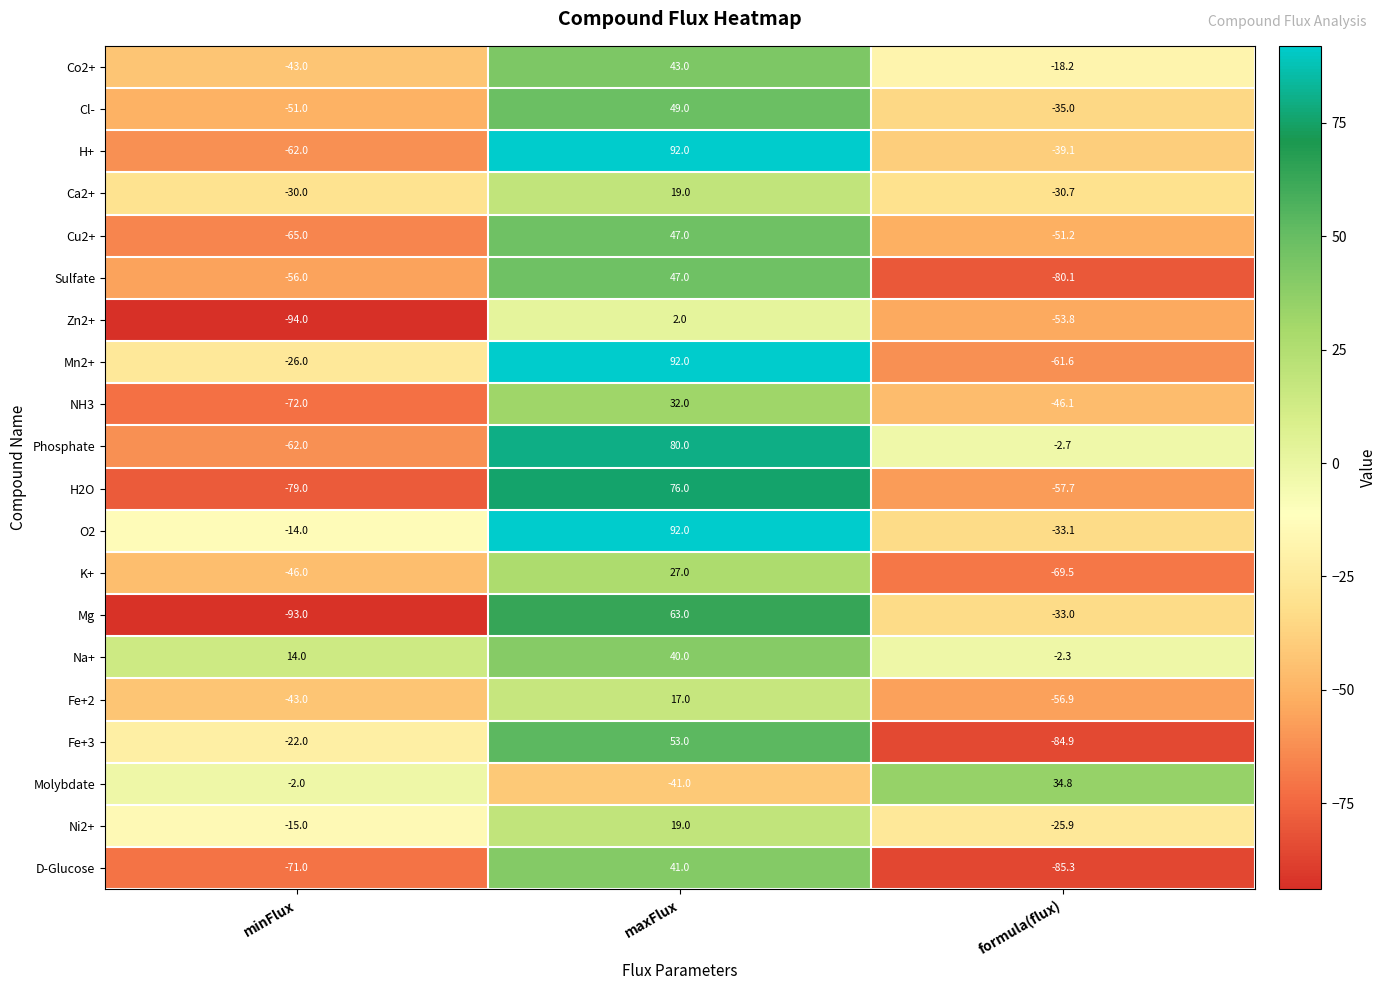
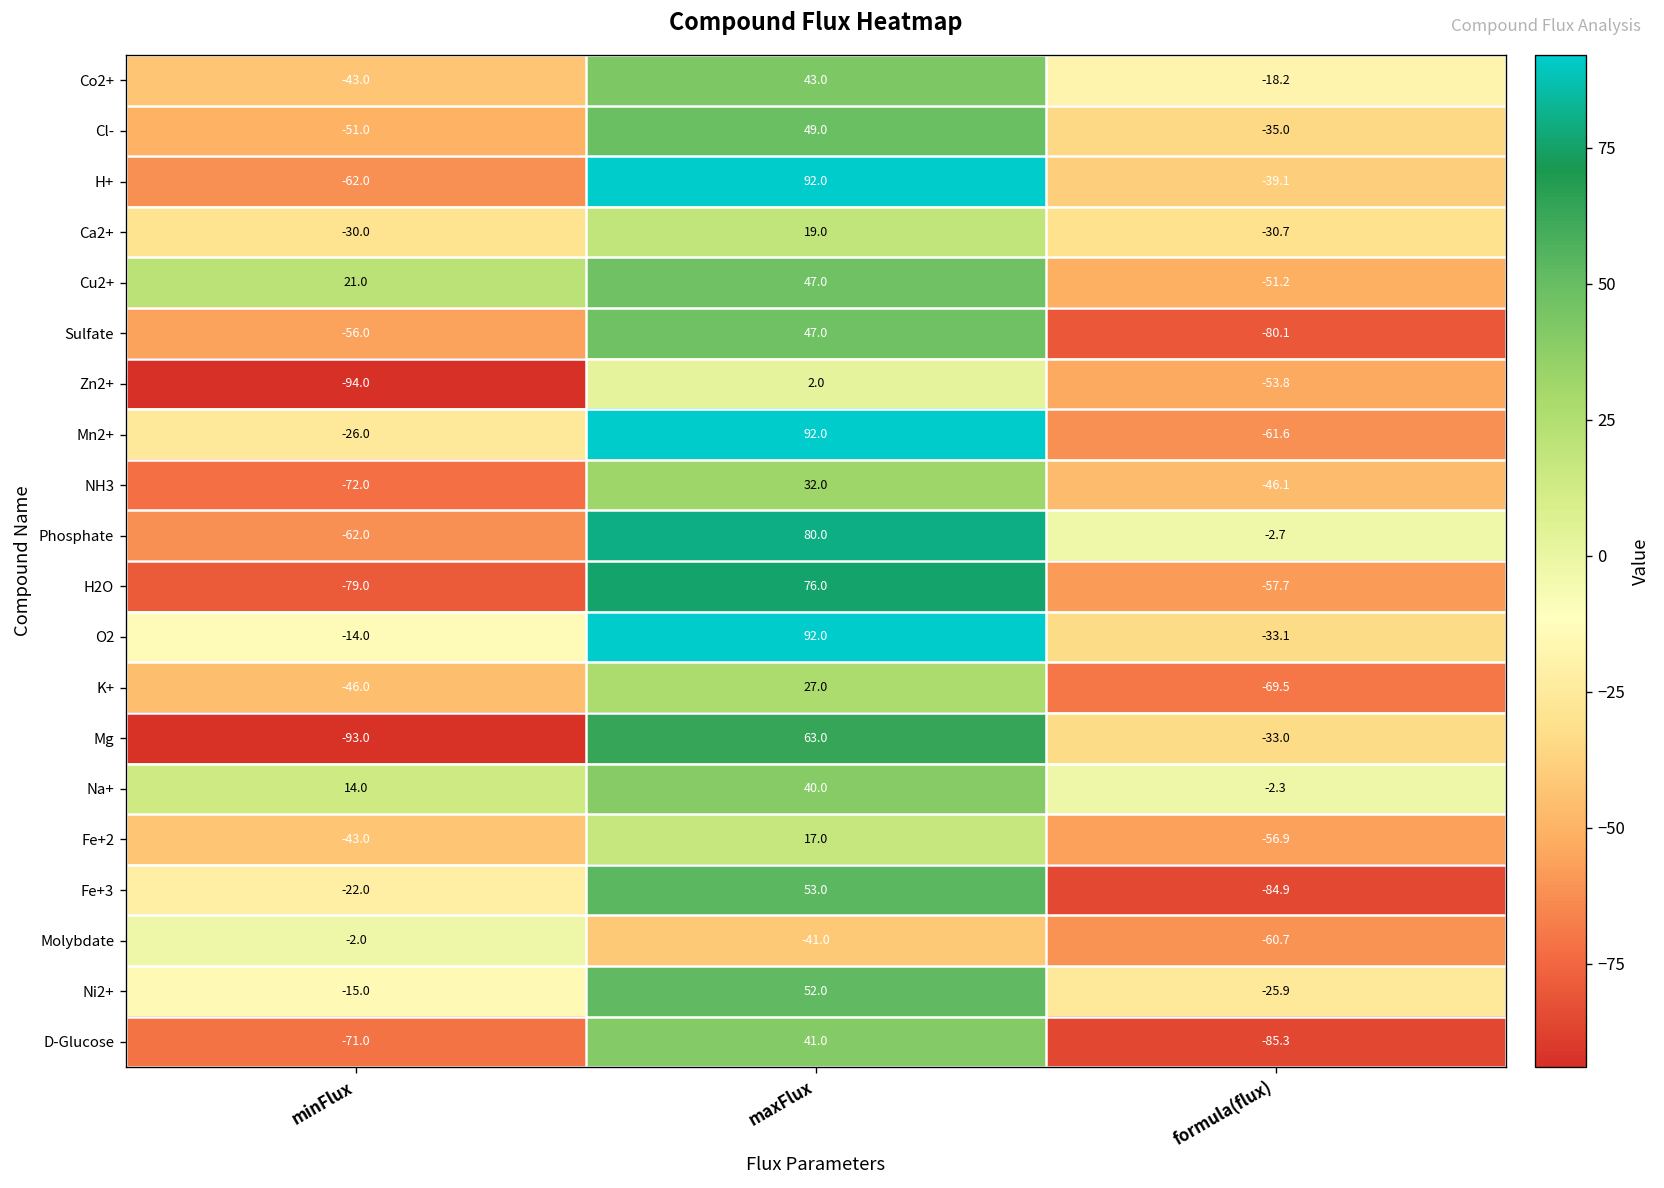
Cu2+, minFlux: -65.0 -> 21.0
Molybdate, formula(flux): 34.8 -> -60.7
Ni2+, maxFlux: 19.0 -> 52.0
